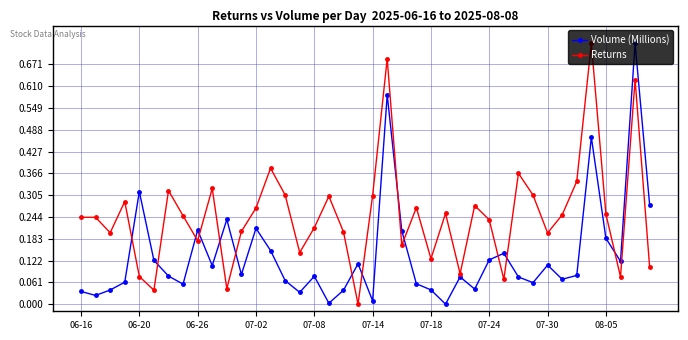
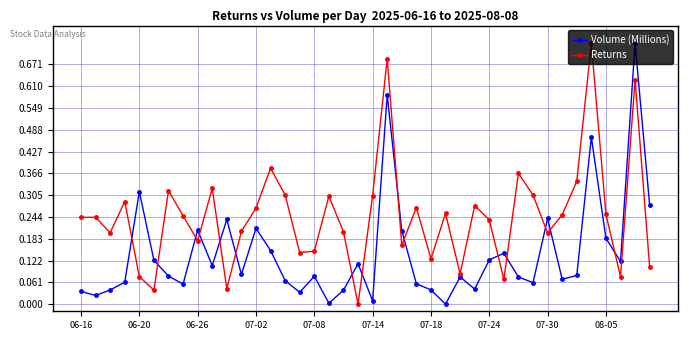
Returns, 07-08: 0.21 -> 0.15
Volume (Millions), 07-30: 0.11 -> 0.24
